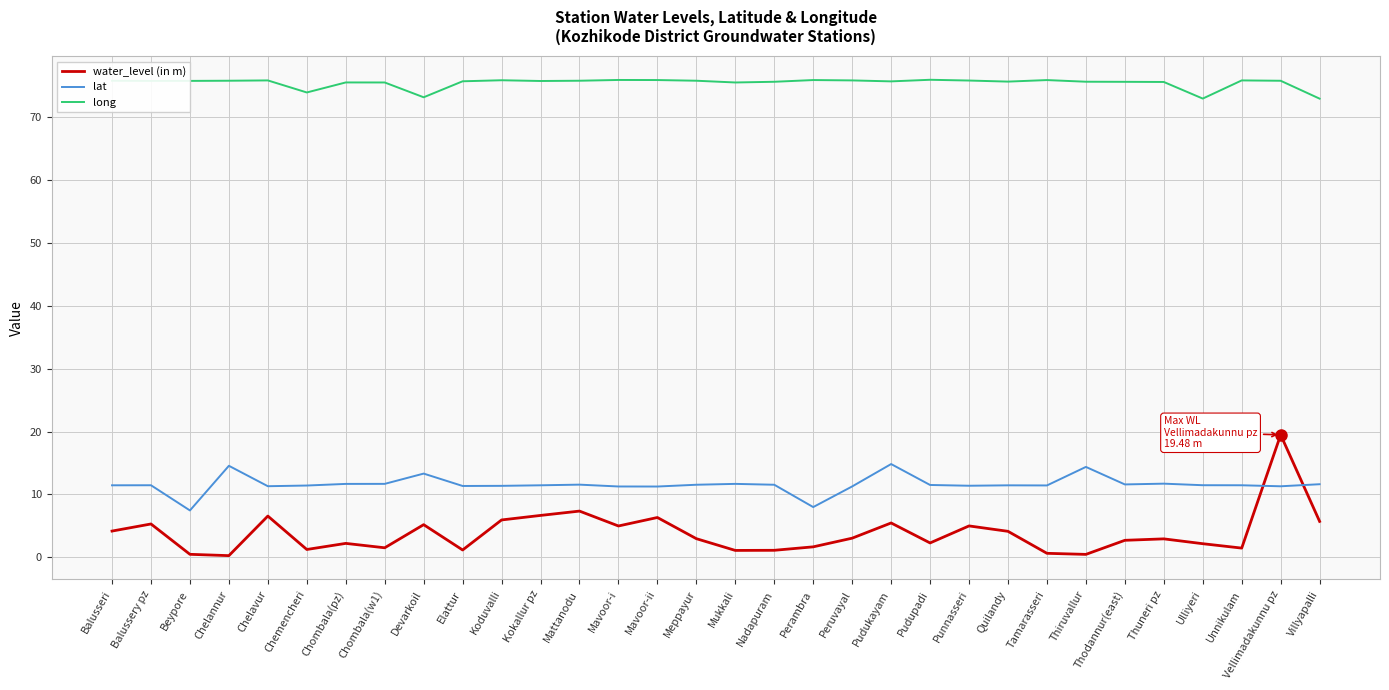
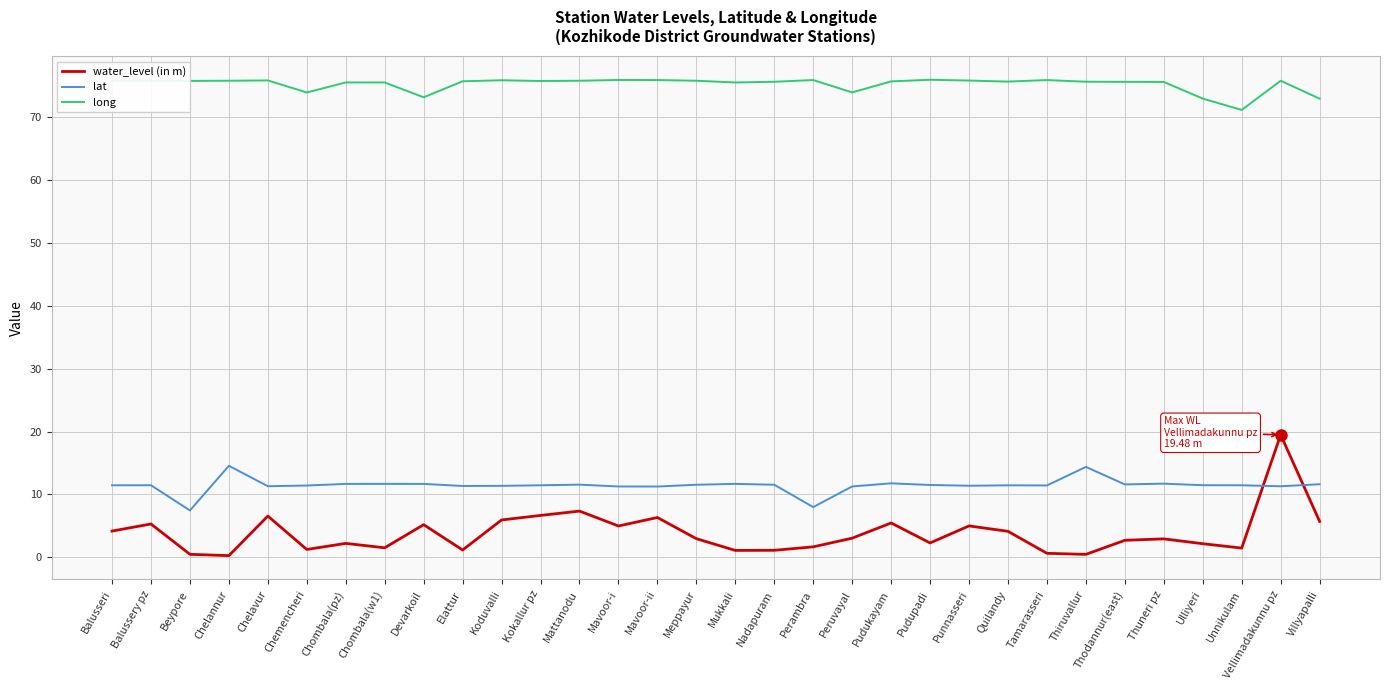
lat, Devarkoil: 13 -> 12
long, Peruvayal: 76 -> 74
lat, Pudukayam: 15 -> 12
long, Unnikulam: 76 -> 71
